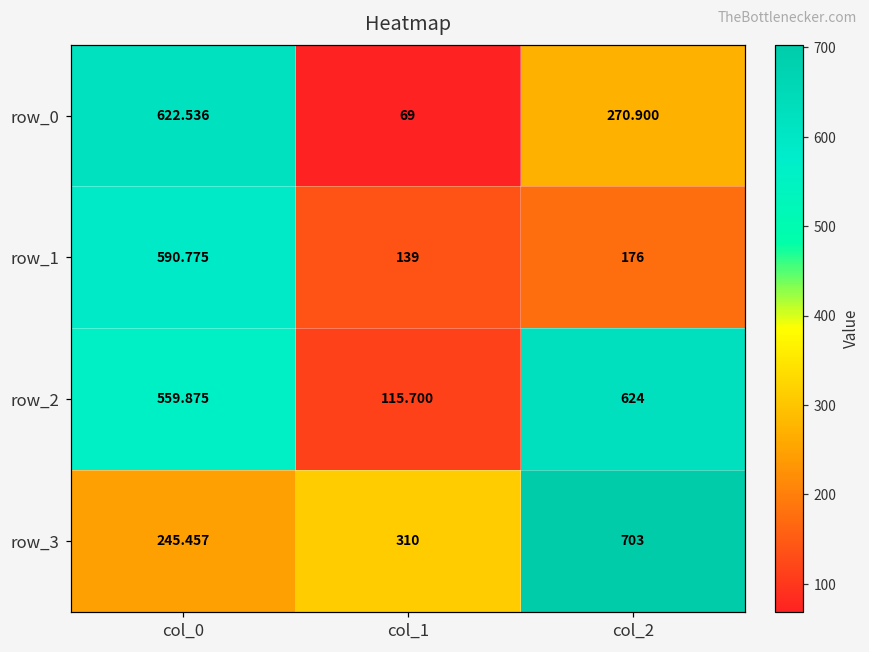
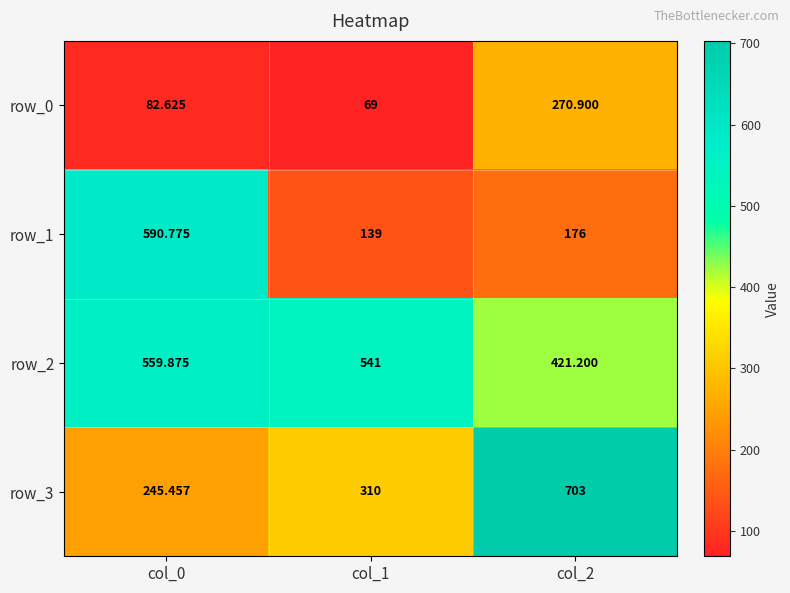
row_0, col_0: 622.536 -> 82.625
row_2, col_1: 115.700 -> 541
row_2, col_2: 624 -> 421.200
